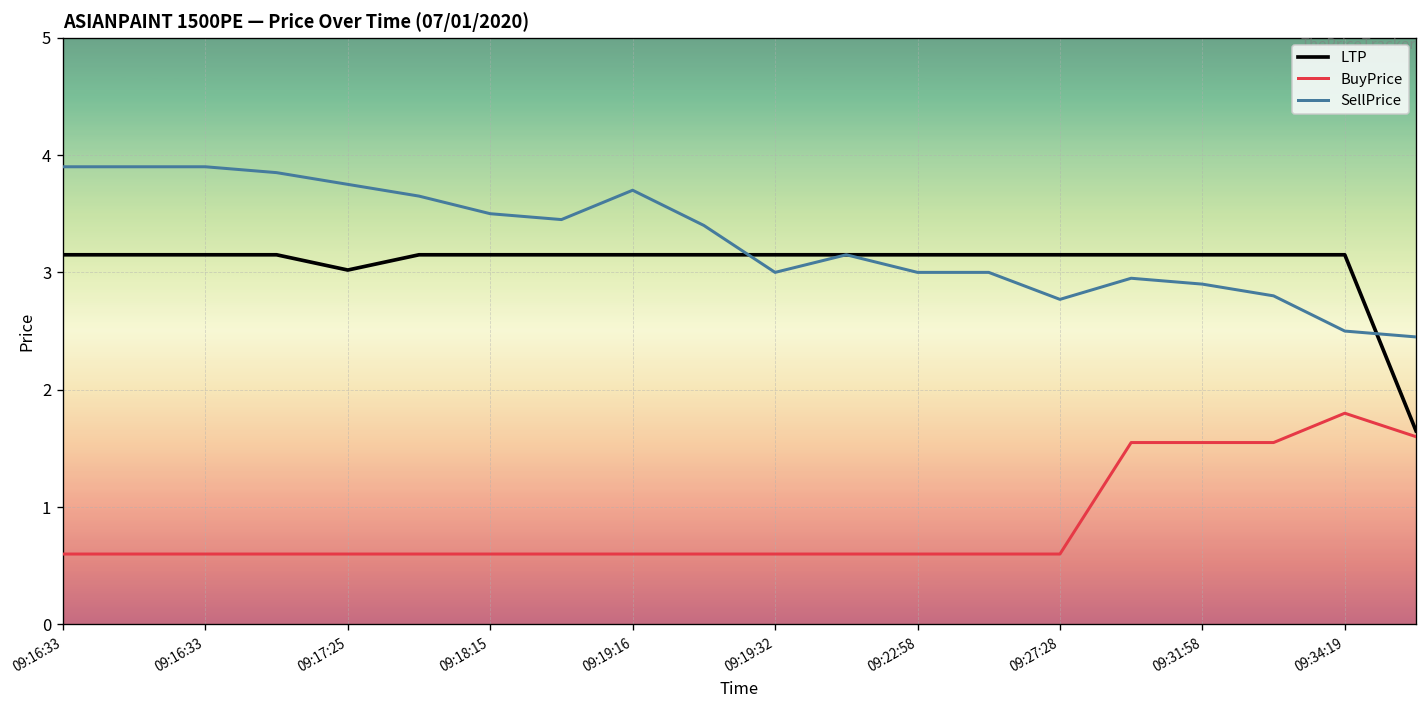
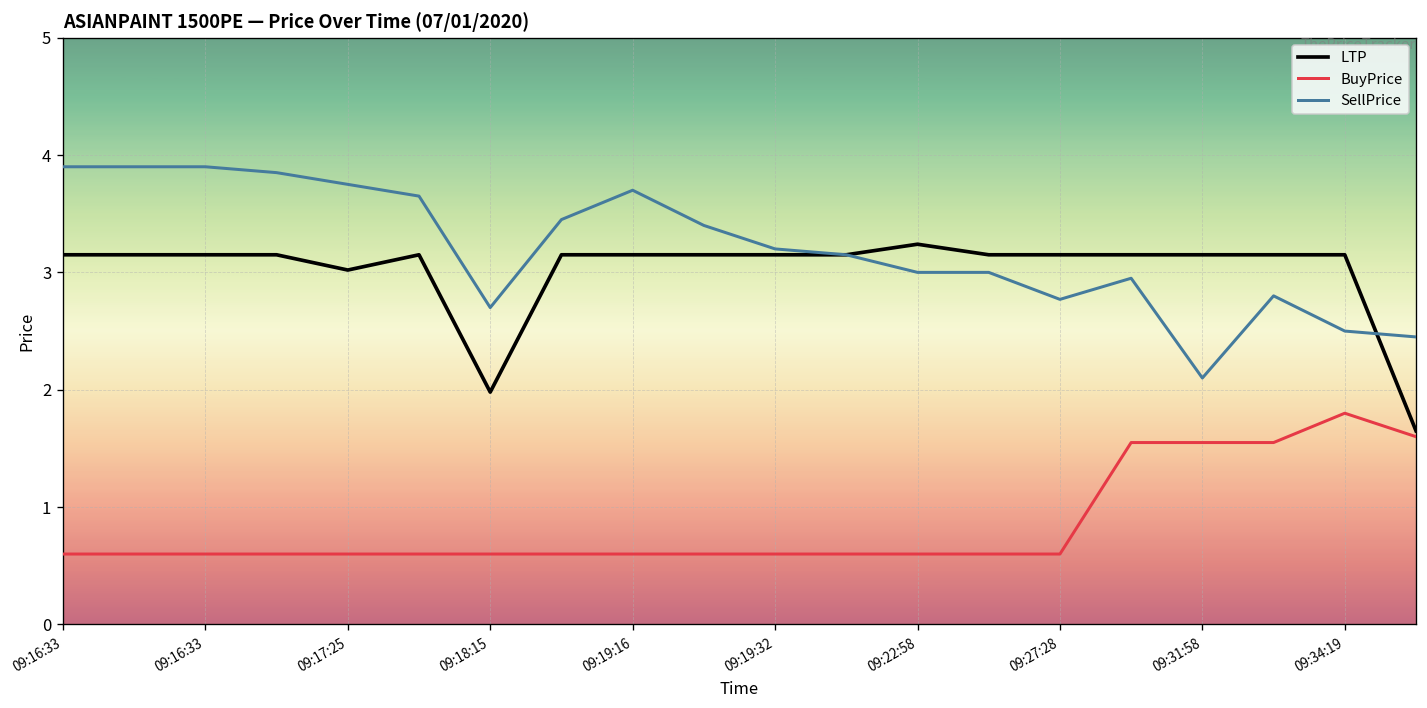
LTP, 09:18:15: 3.2 -> 2.0
SellPrice, 09:18:15: 3.5 -> 2.7
SellPrice, 09:19:32: 3.0 -> 3.2
LTP, 09:22:58: 3.15 -> 3.24
SellPrice, 09:31:58: 2.9 -> 2.1
